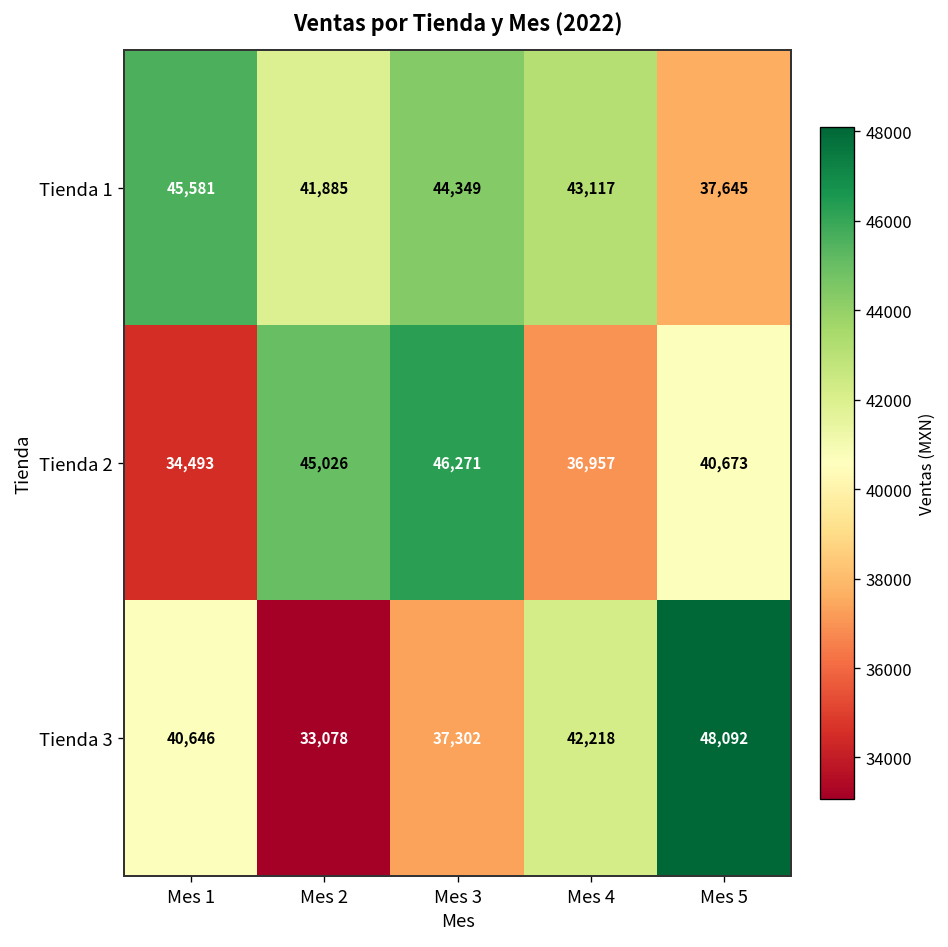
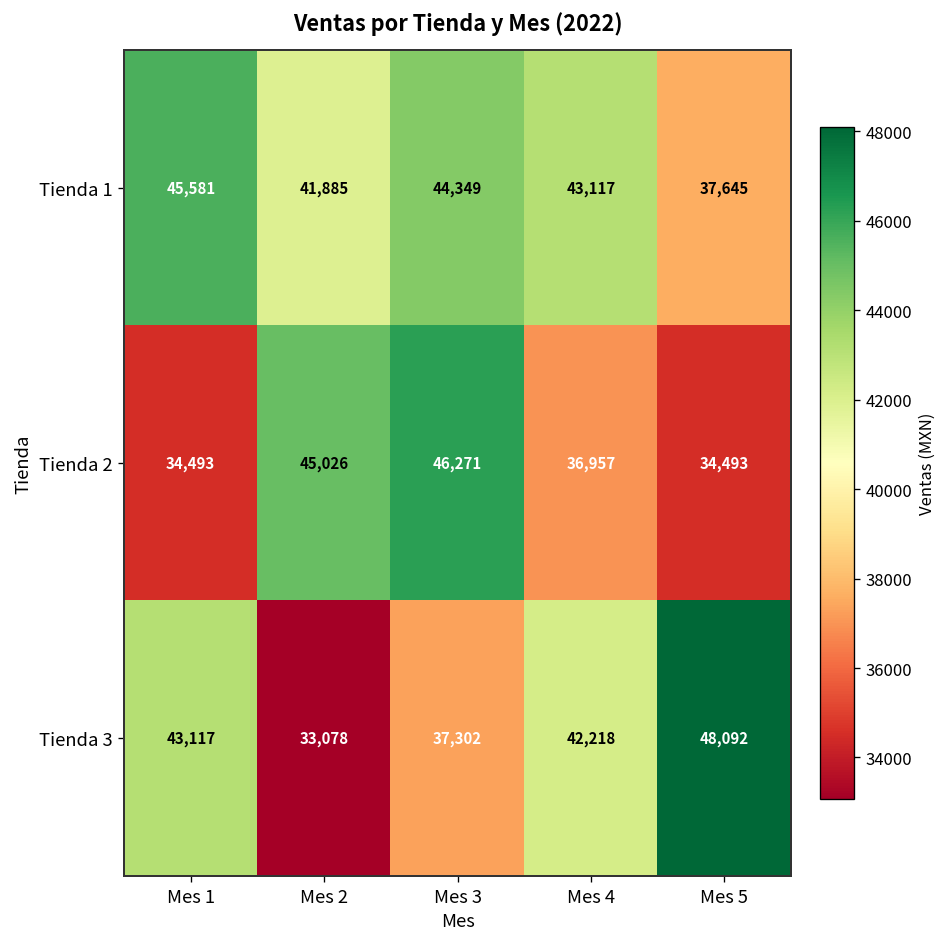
Tienda 2, Mes 5: 40,673 -> 34,493
Tienda 3, Mes 1: 40,646 -> 43,117
